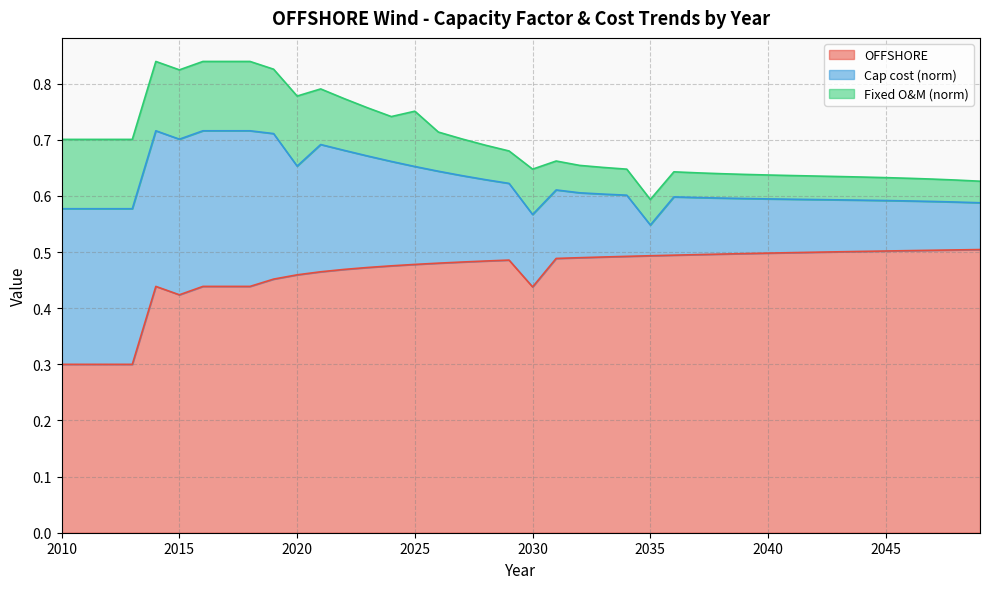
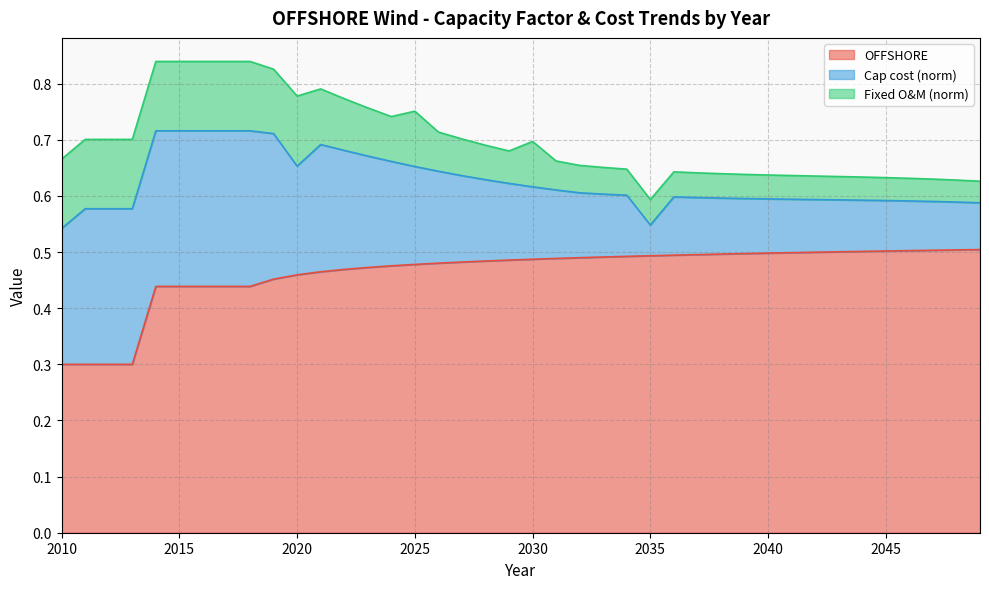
Cap cost (norm), 2010: 0.28 -> 0.24
OFFSHORE, 2015: 0.42 -> 0.44
OFFSHORE, 2030: 0.44 -> 0.49
